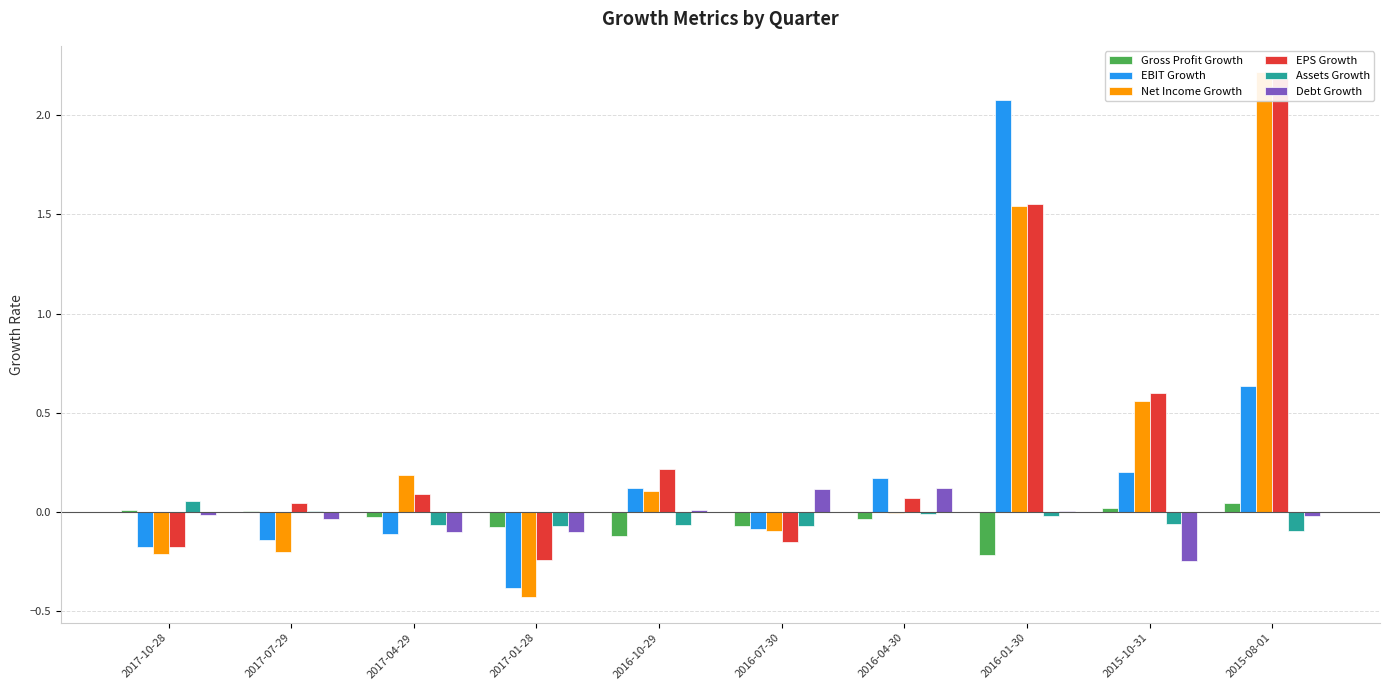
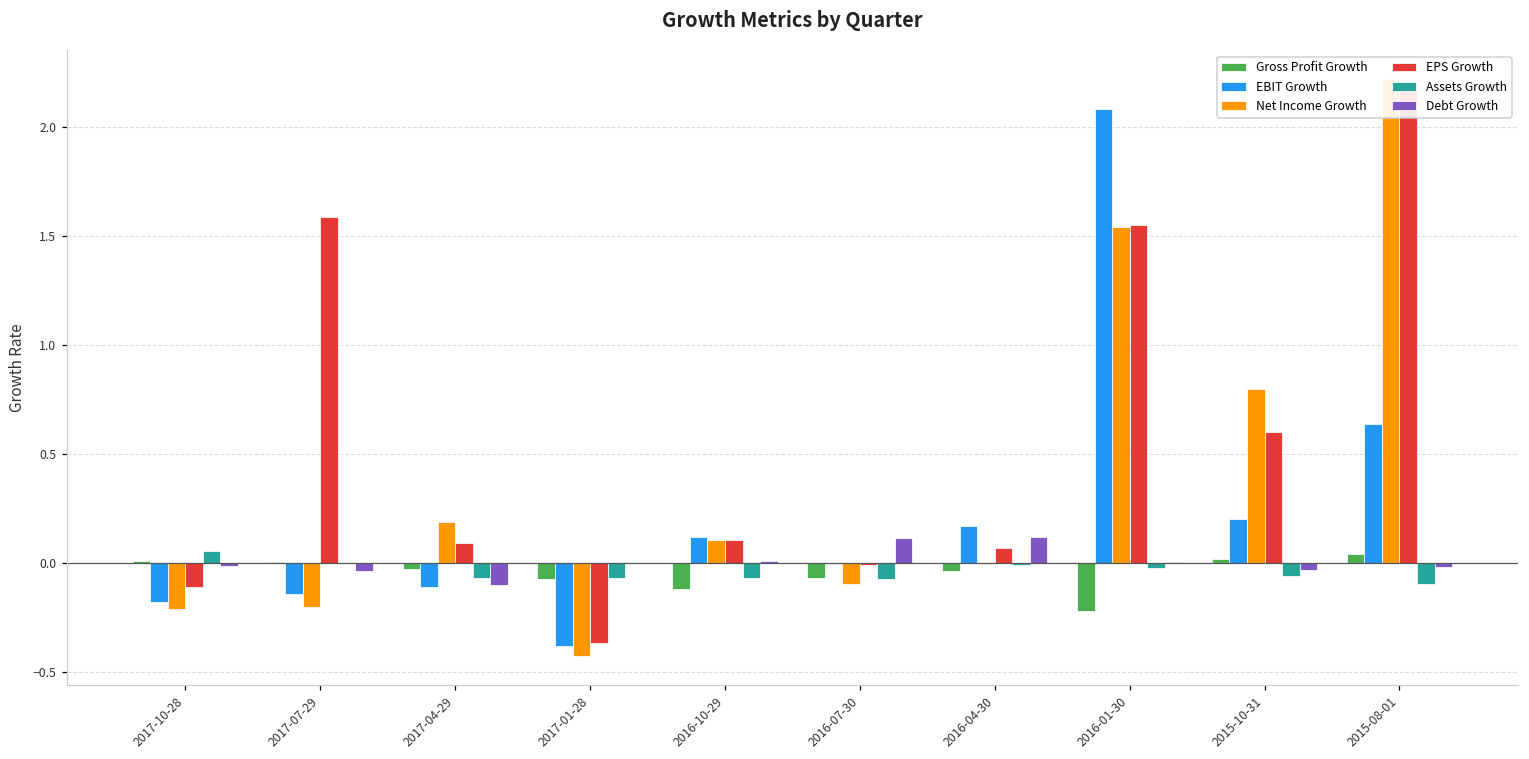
EPS Growth, 2017-10-28: -0.18 -> -0.11
EPS Growth, 2017-07-29: 0.04 -> 1.59
EPS Growth, 2017-01-28: -0.24 -> -0.37
Debt Growth, 2017-01-28: -0.10 -> 0.00
EPS Growth, 2016-10-29: 0.22 -> 0.11
EBIT Growth, 2016-07-30: -0.09 -> -0.01
EPS Growth, 2016-07-30: -0.15 -> -0.01
Net Income Growth, 2015-10-31: 0.56 -> 0.80
Debt Growth, 2015-10-31: -0.25 -> -0.03
